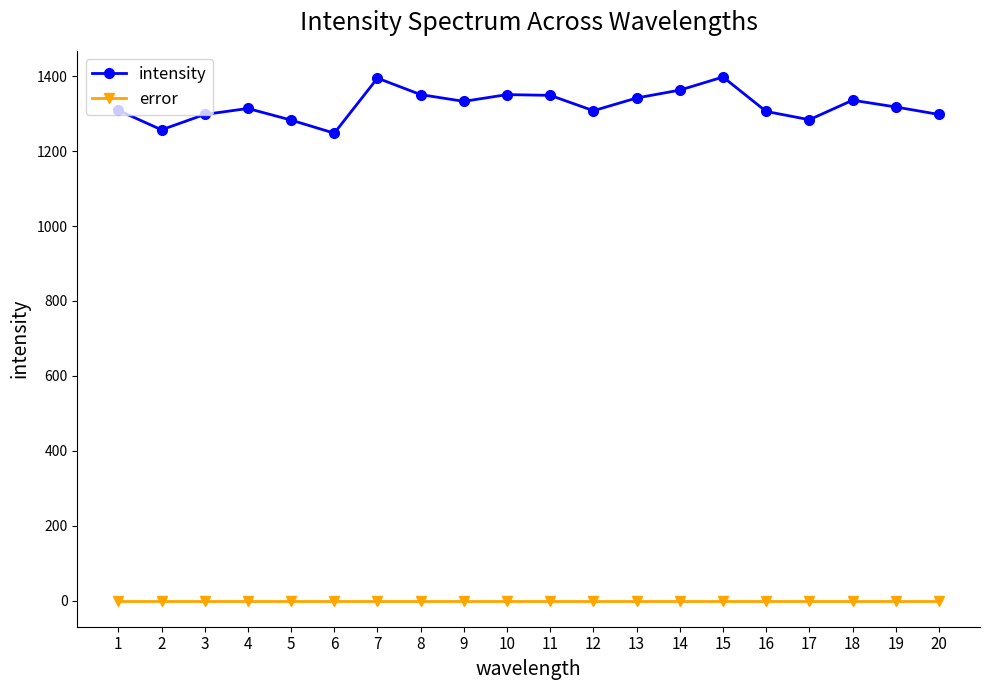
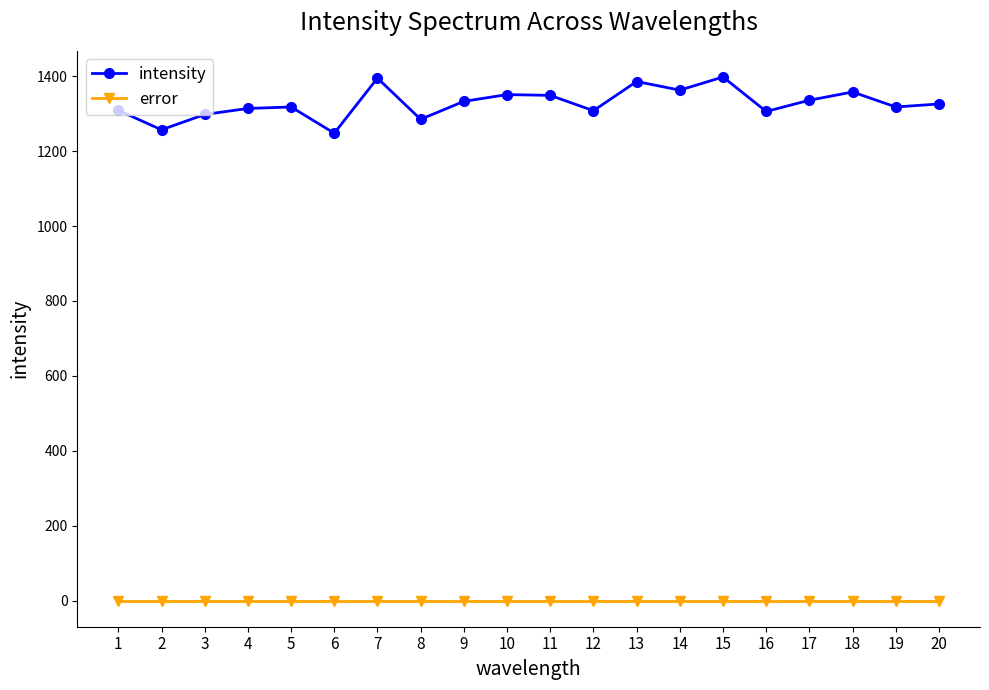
intensity, 5: 1280 -> 1320
intensity, 8: 1350 -> 1290
intensity, 13: 1340 -> 1390
intensity, 17: 1280 -> 1340
intensity, 18: 1340 -> 1360
intensity, 20: 1300 -> 1330
